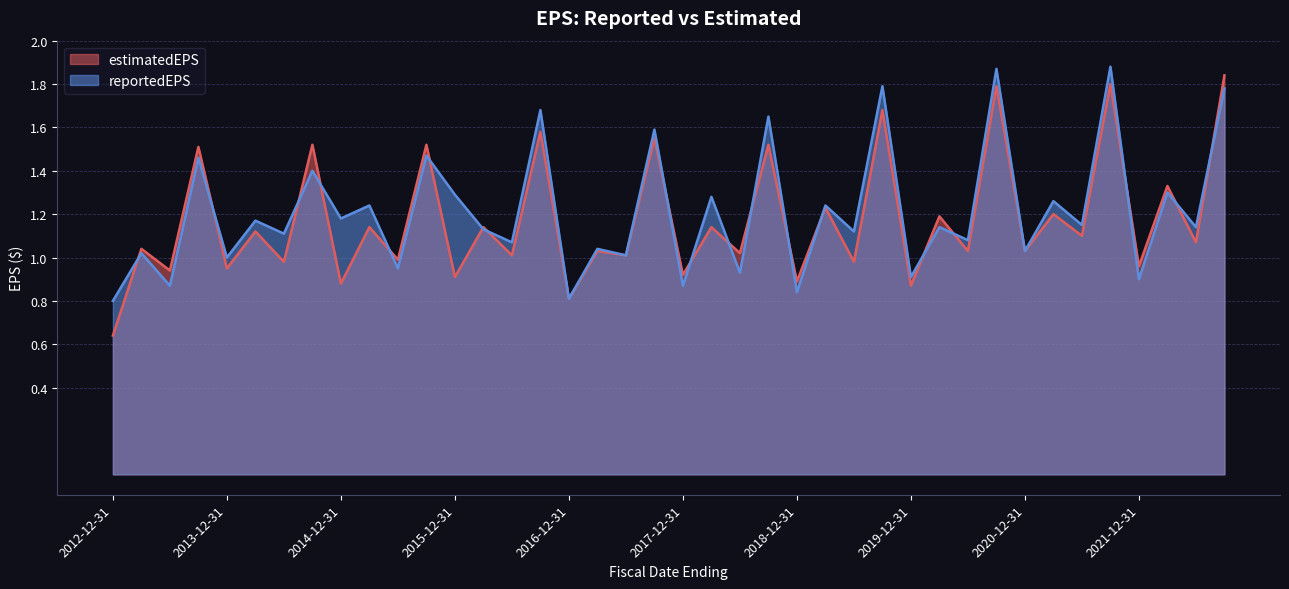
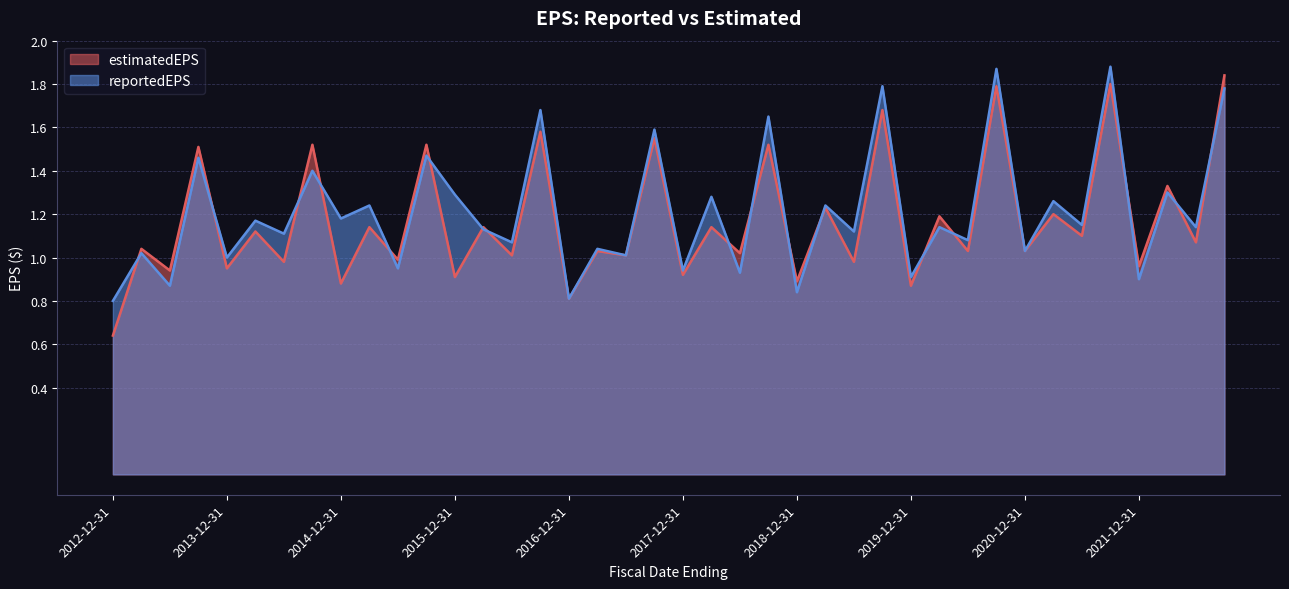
reportedEPS, 2017-12-31: 0.87 -> 0.94
